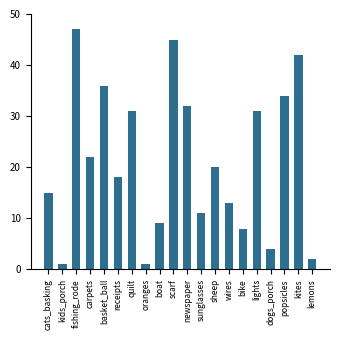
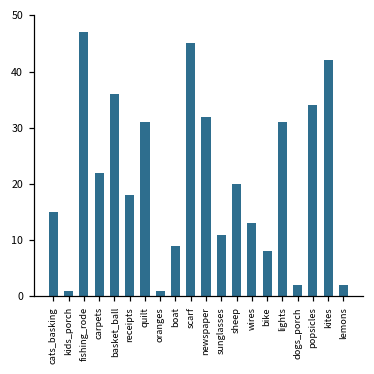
dogs_porch: 4 -> 2
